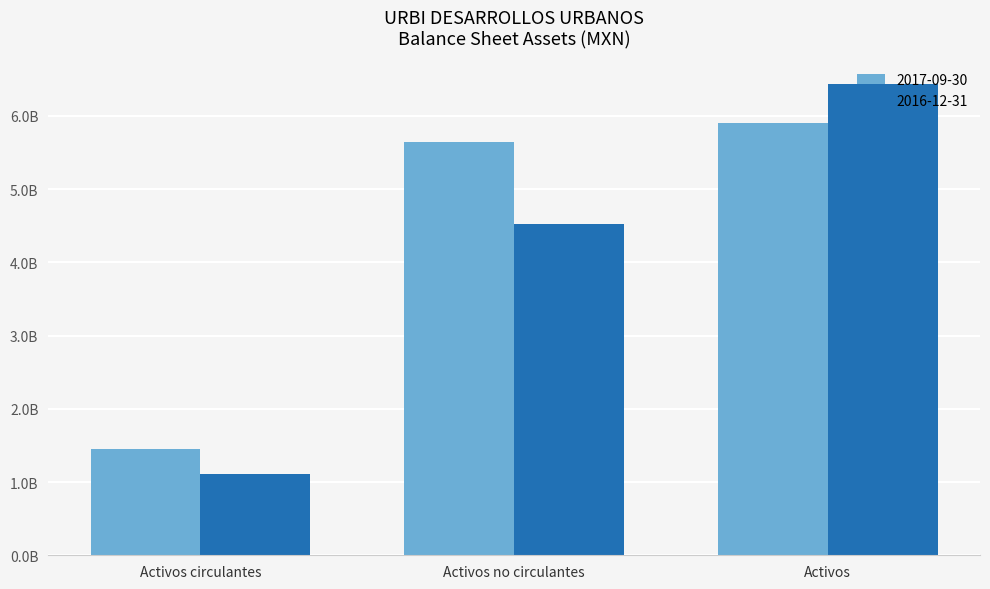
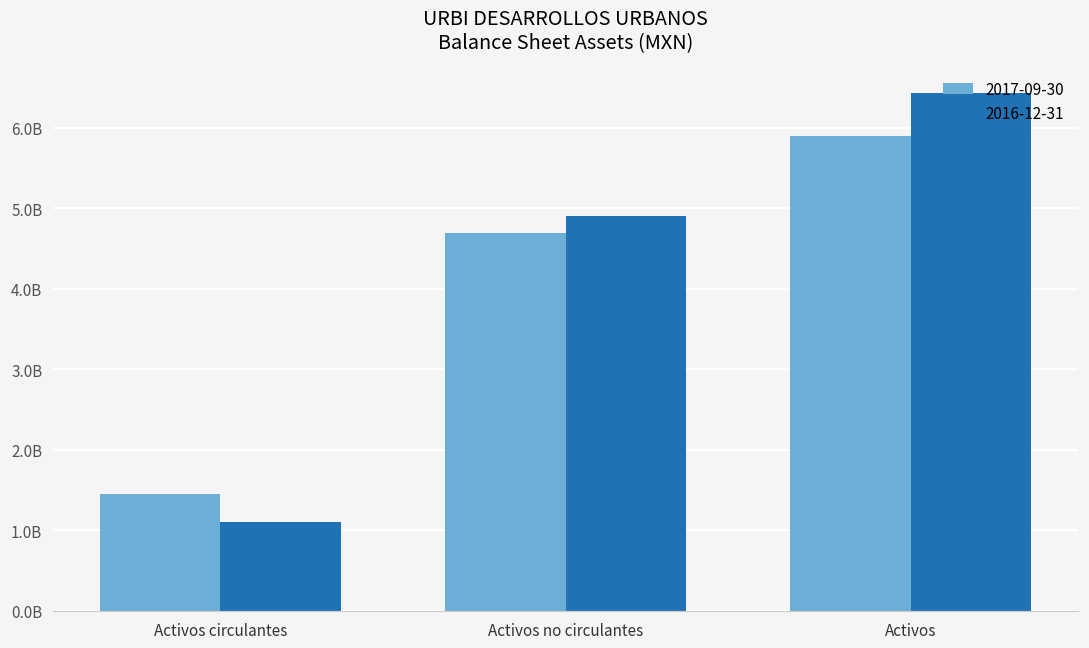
2017-09-30, Activos no circulantes: 5600000000 -> 4700000000
2016-12-31, Activos no circulantes: 4500000000 -> 4900000000
